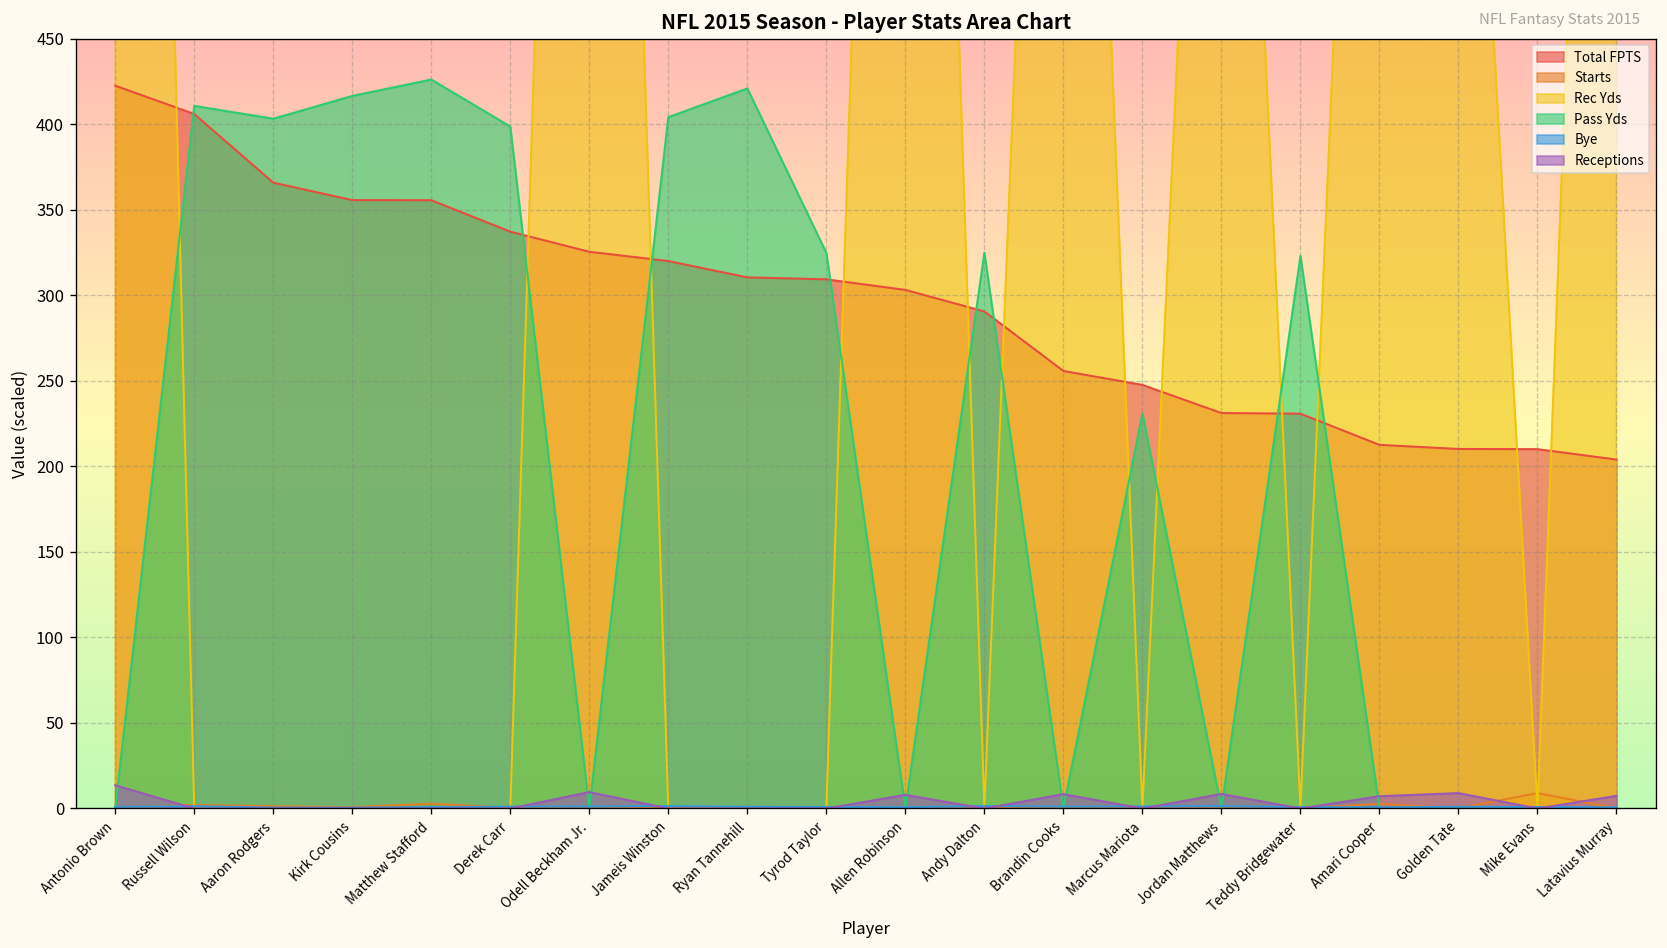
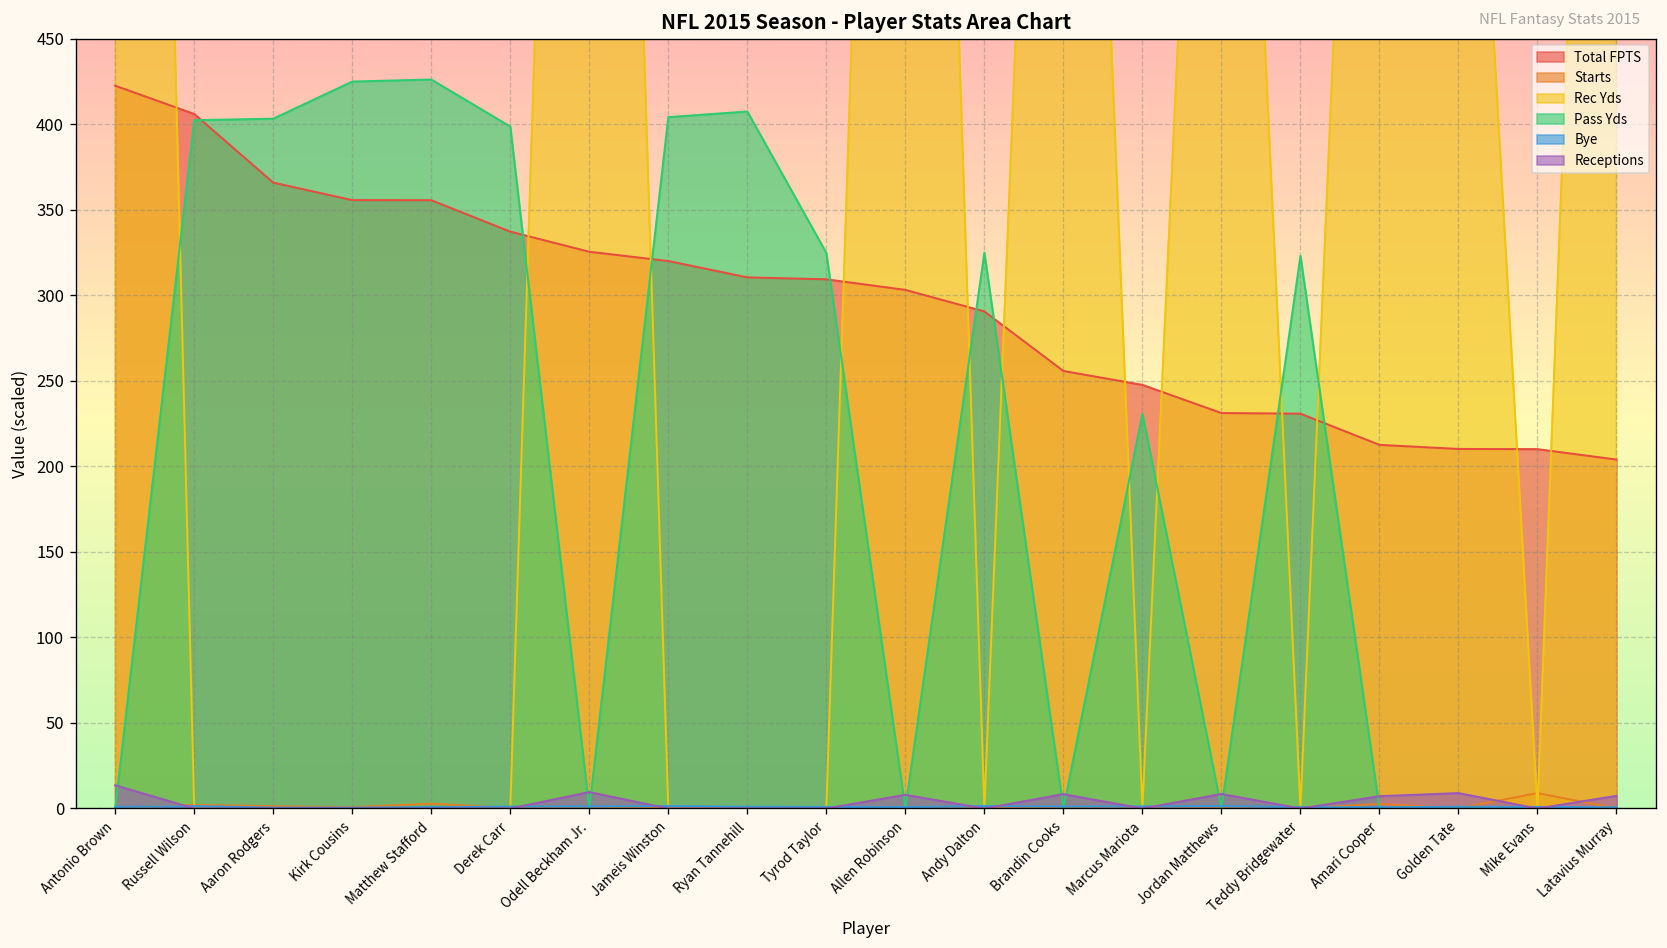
Pass Yds, Russell Wilson: 411 -> 402
Pass Yds, Kirk Cousins: 417 -> 425
Pass Yds, Ryan Tannehill: 421 -> 408
